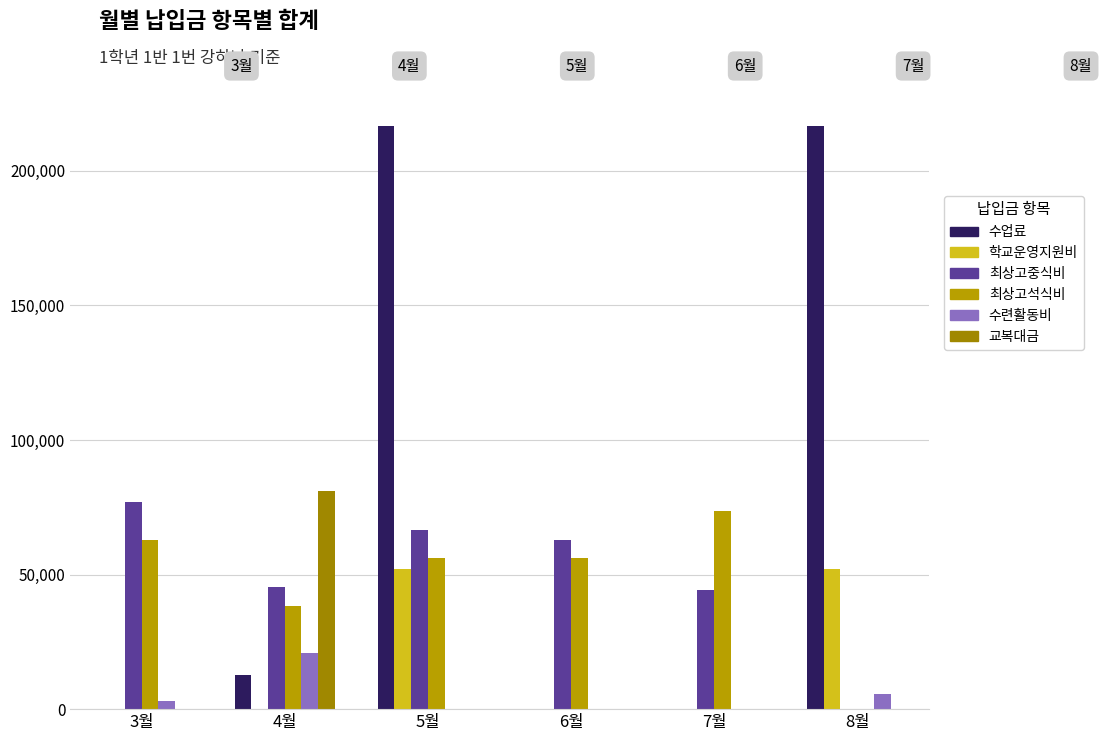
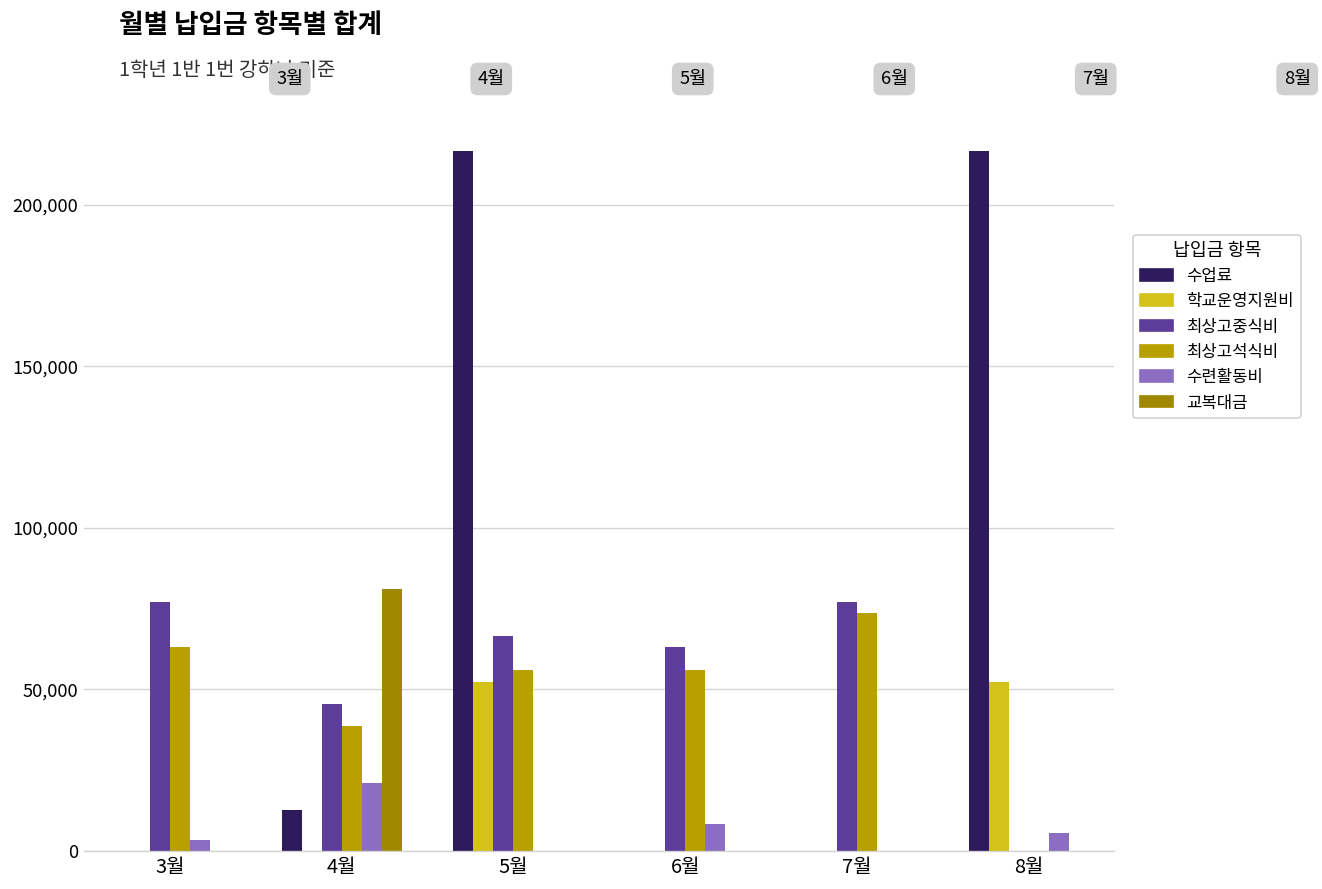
수련활동비, 6월: 0 -> 8,000
최상고중식비, 7월: 44,000 -> 77,000
